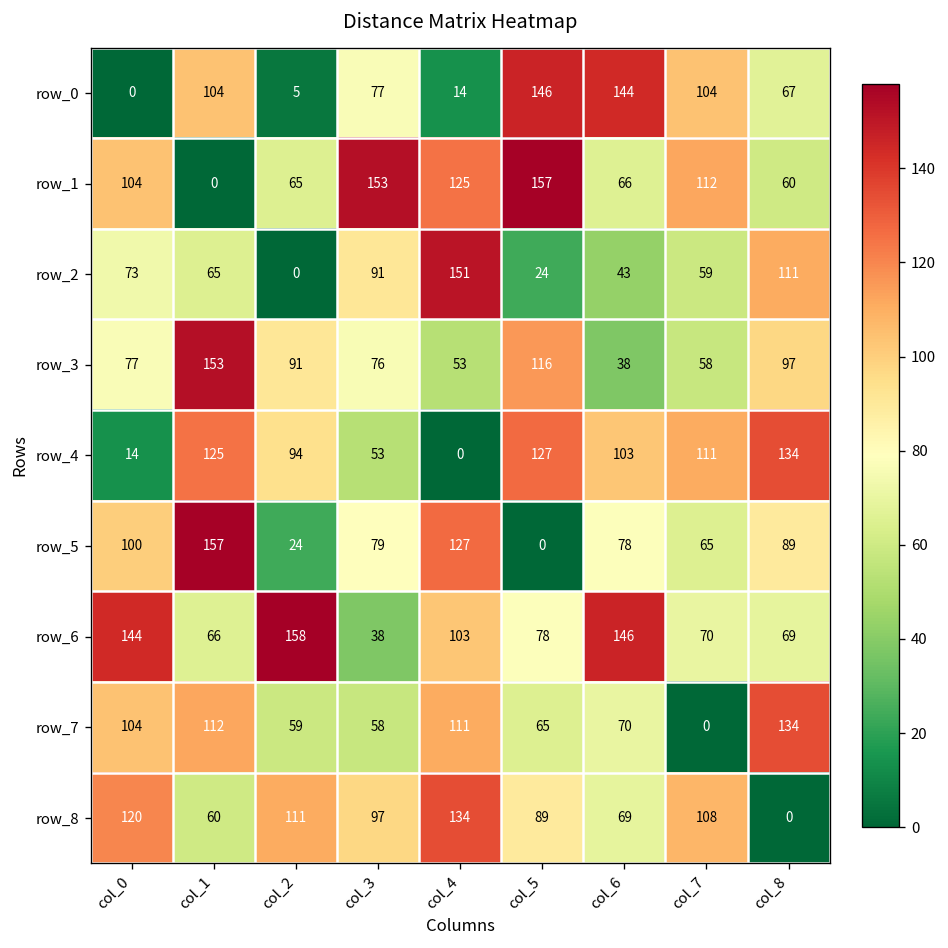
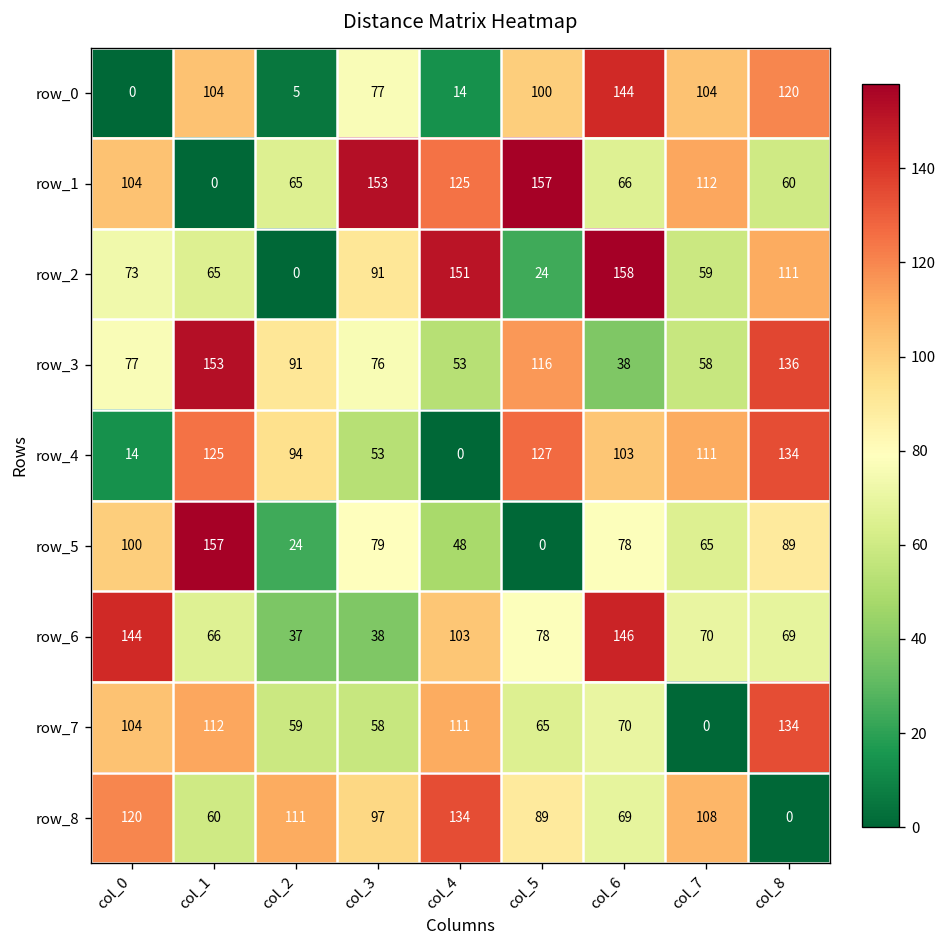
row_0, col_5: 146 -> 100
row_0, col_8: 67 -> 120
row_2, col_6: 43 -> 158
row_3, col_8: 97 -> 136
row_5, col_4: 127 -> 48
row_6, col_2: 158 -> 37
